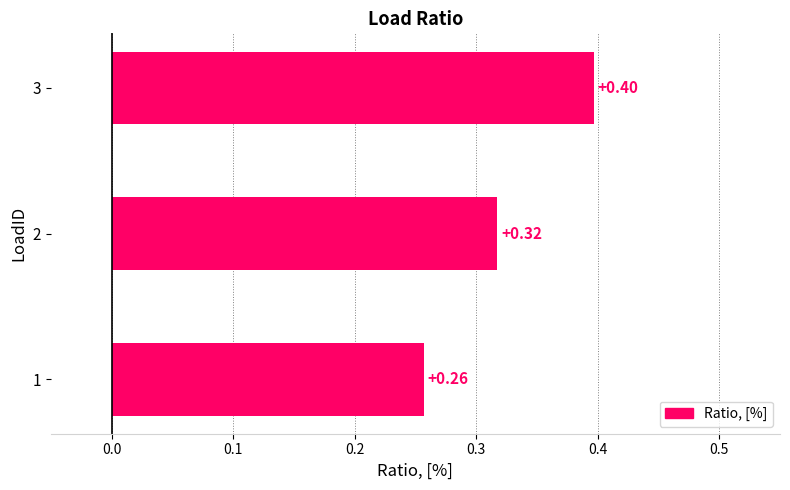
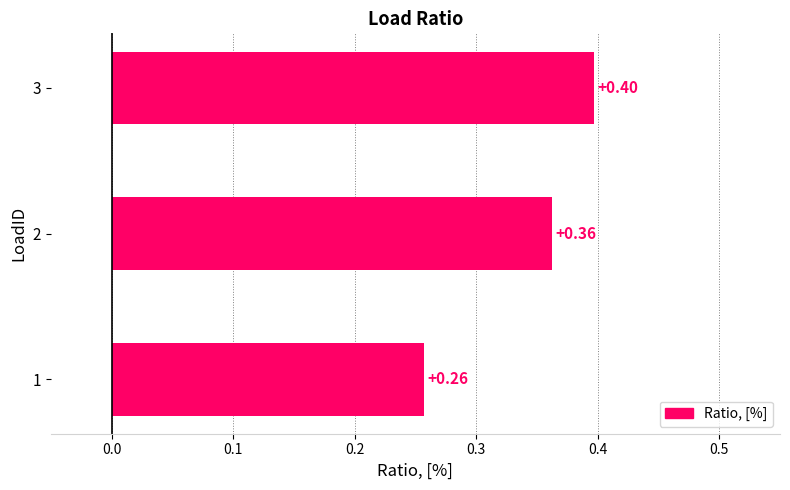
2: +0.32 -> +0.36
